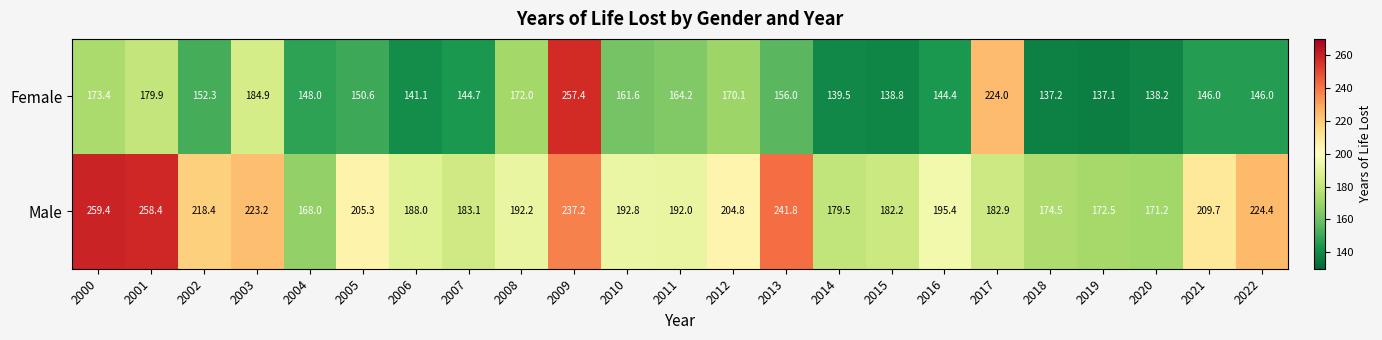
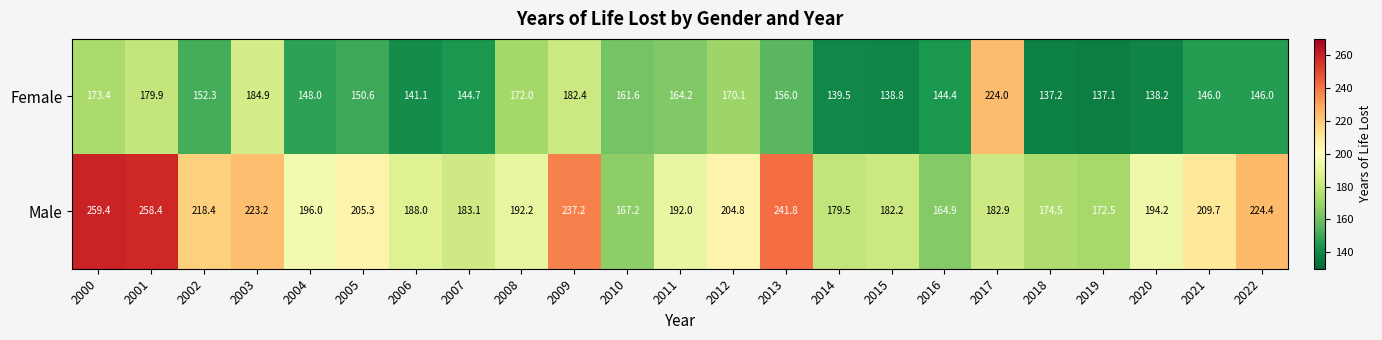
Female, 2009: 257.4 -> 182.4
Male, 2004: 168.0 -> 196.0
Male, 2010: 192.8 -> 167.2
Male, 2016: 195.4 -> 164.9
Male, 2020: 171.2 -> 194.2
